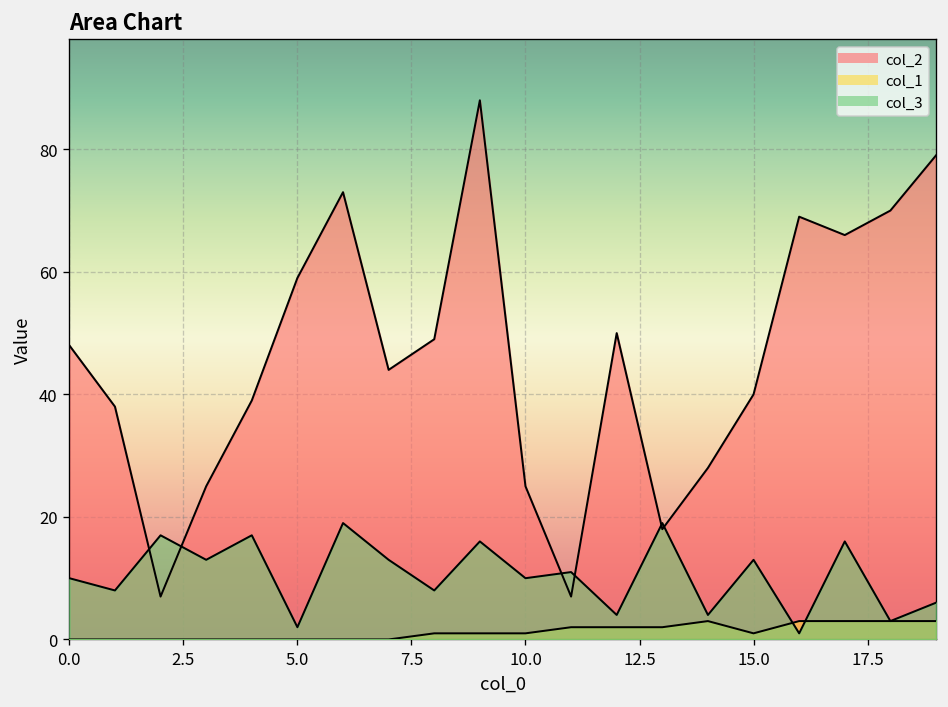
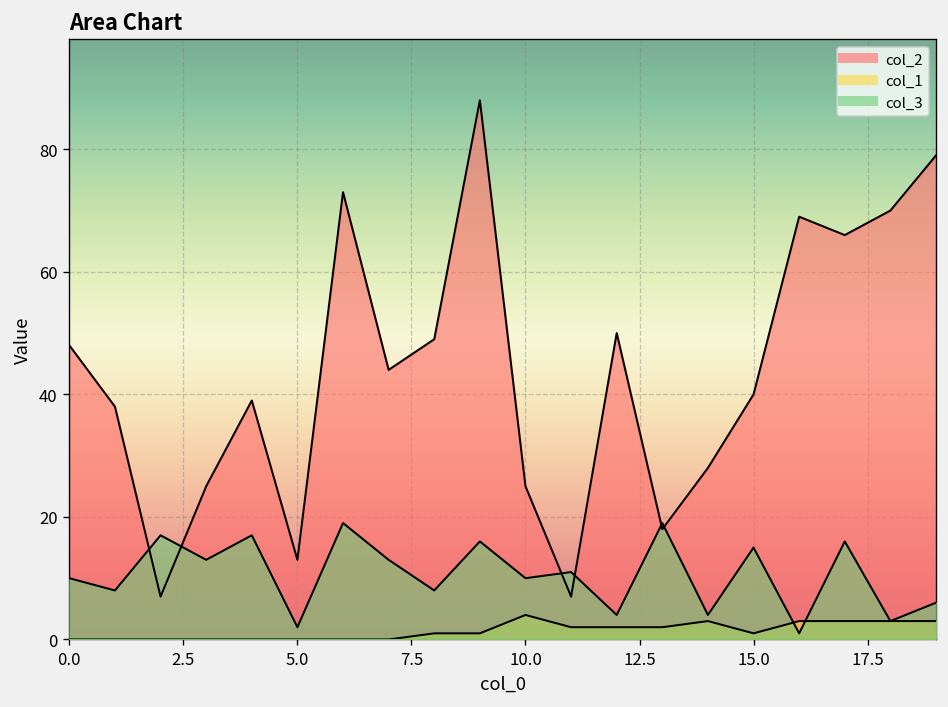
col_2, 5.0: 59 -> 13
col_1, 10.0: 1 -> 4
col_3, 15.0: 13 -> 15
